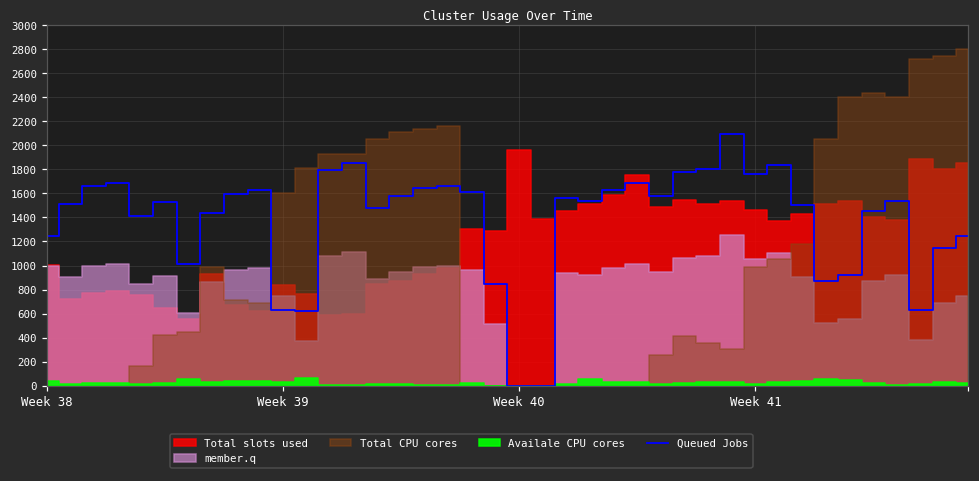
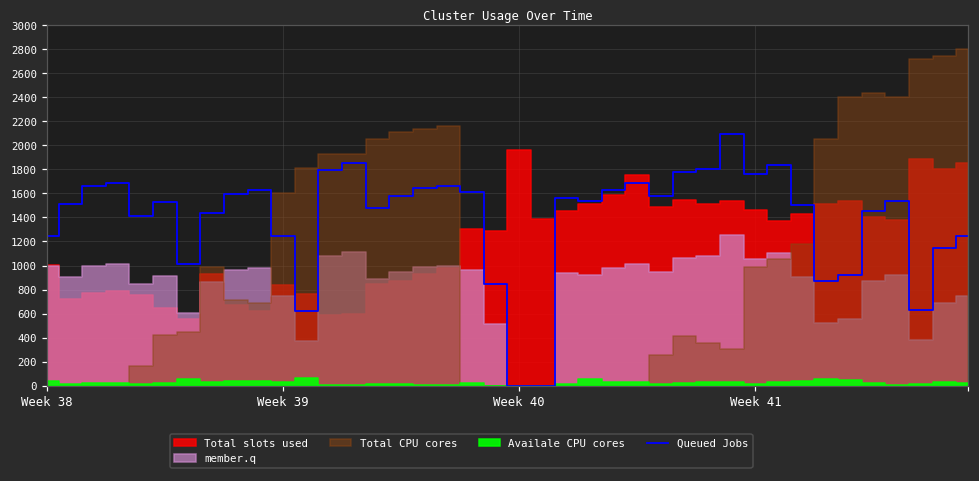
Queued Jobs, Week 39: 630 -> 1240
